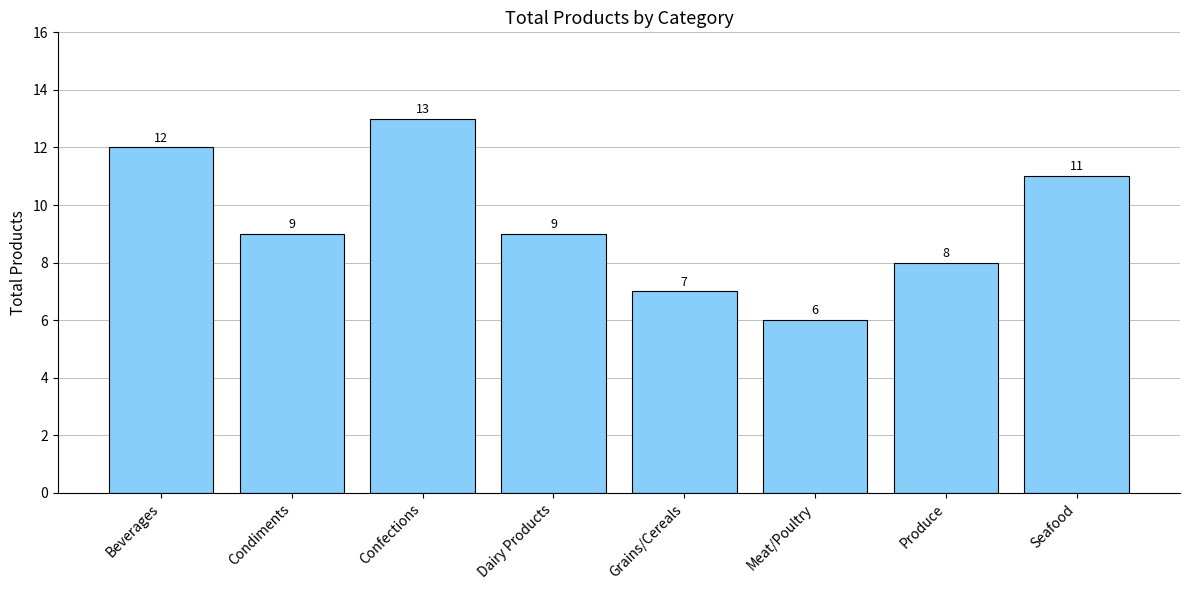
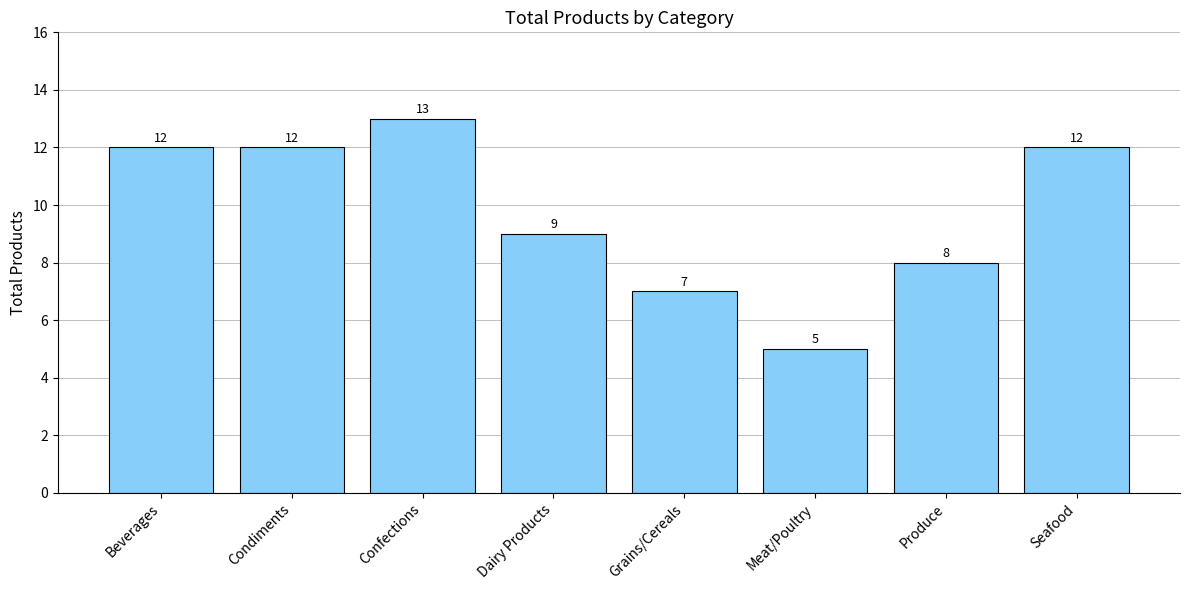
Condiments: 9 -> 12
Meat/Poultry: 6 -> 5
Seafood: 11 -> 12
